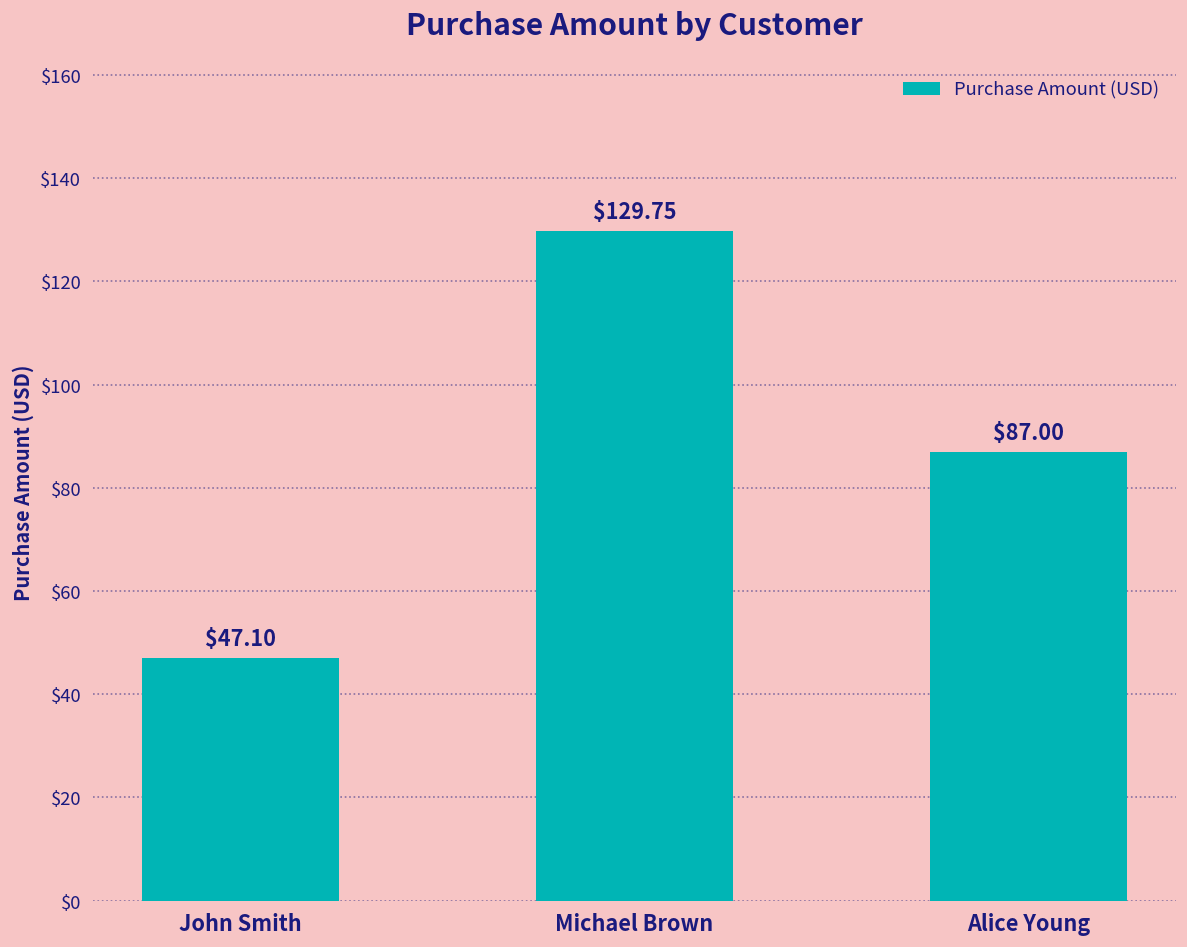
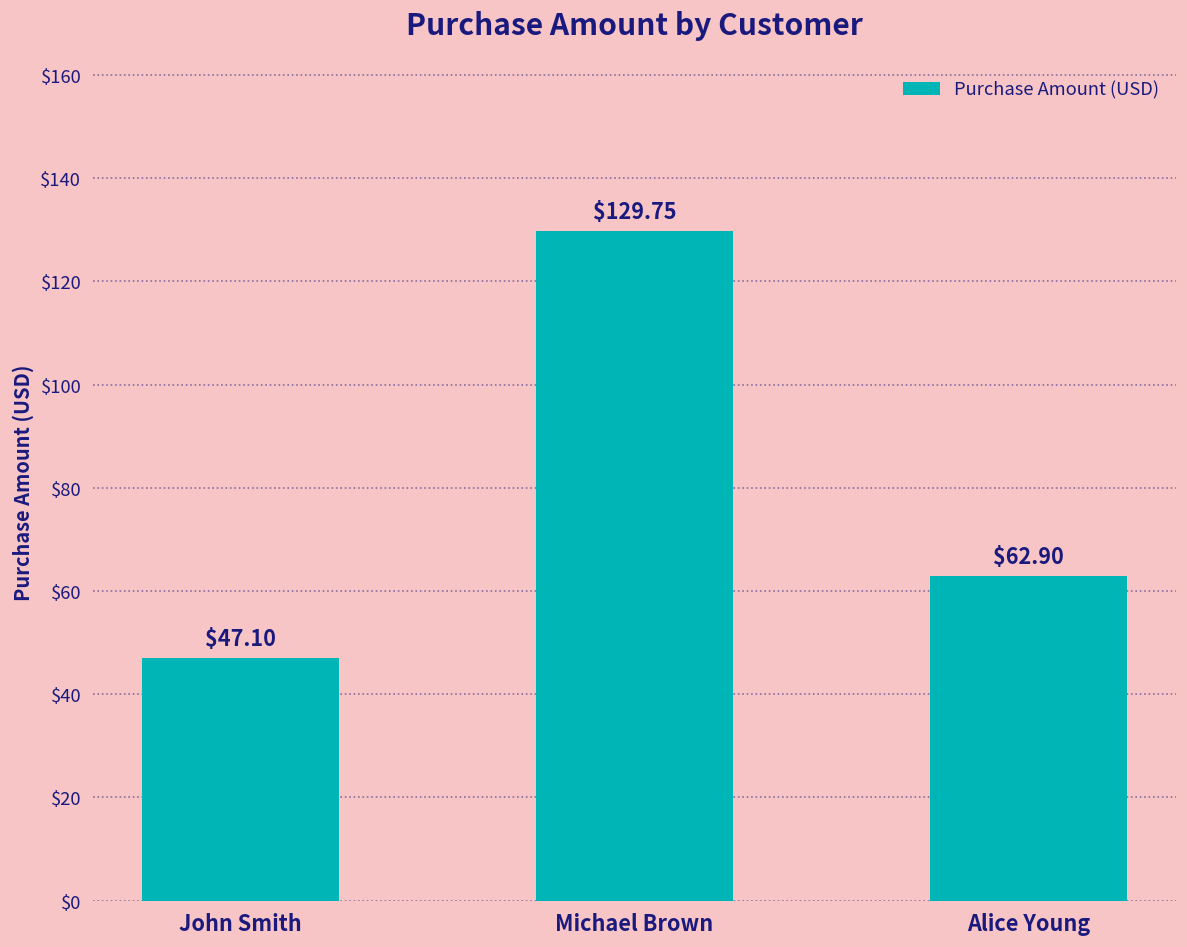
Alice Young: $87.00 -> $62.90
